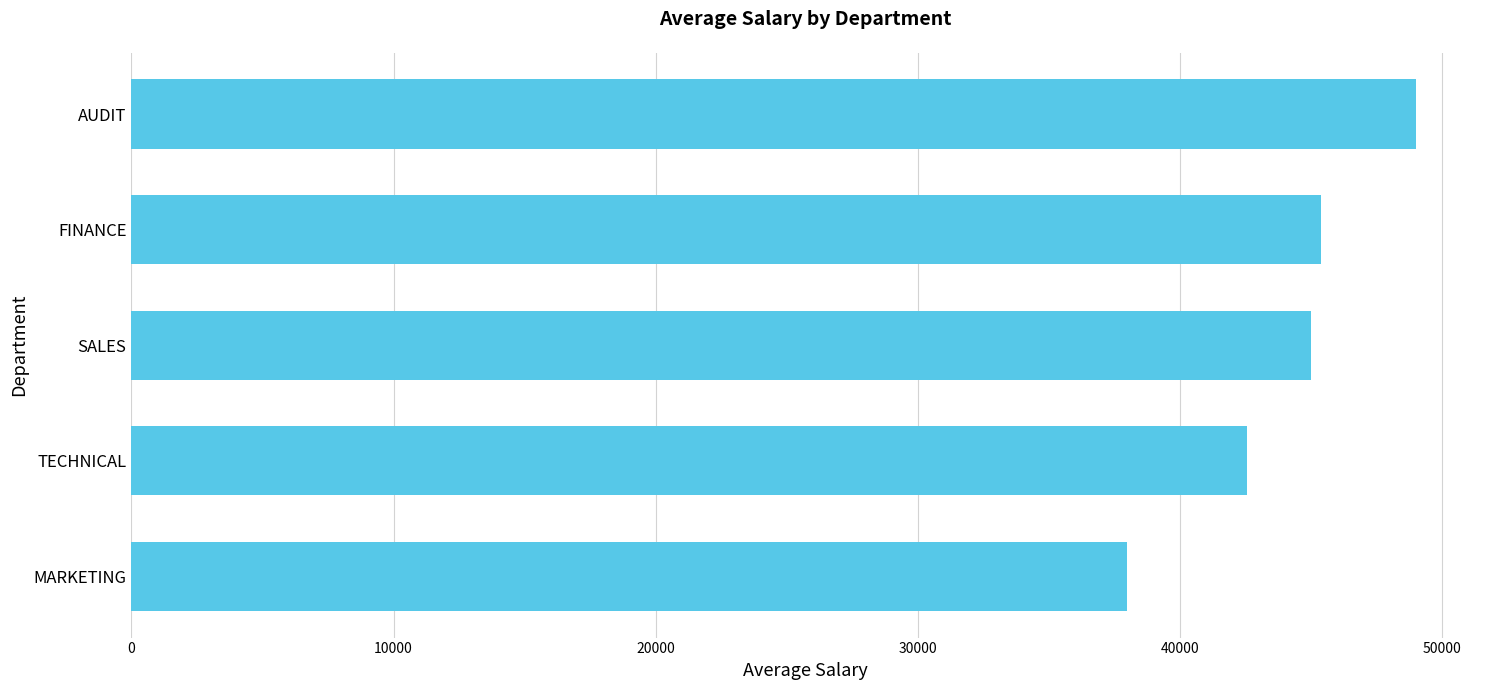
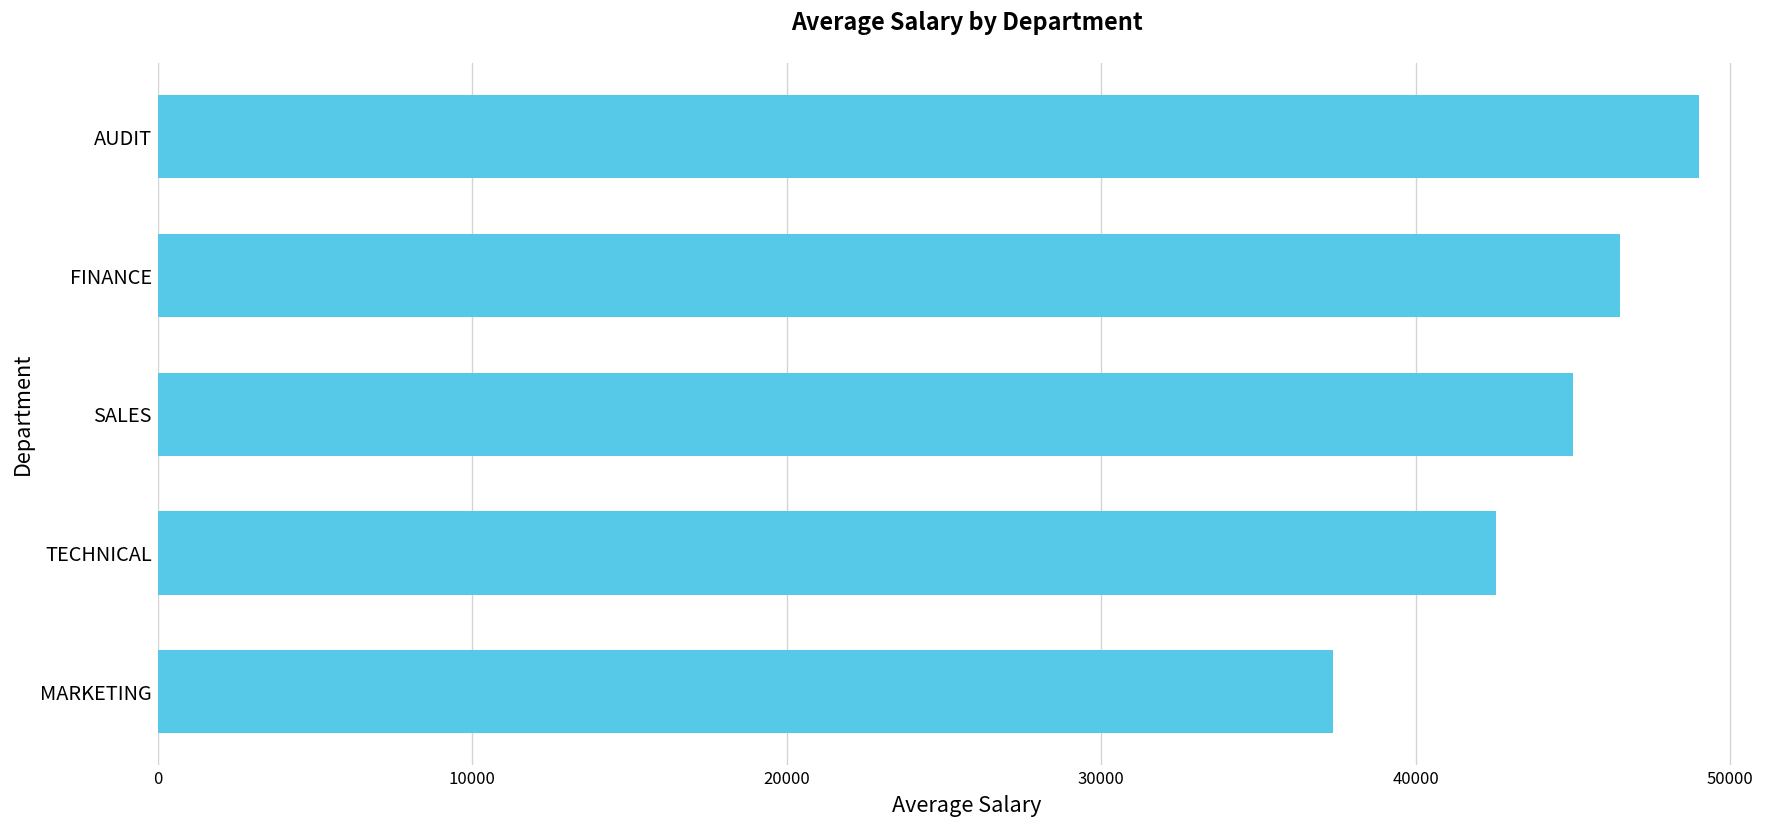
FINANCE: 45400 -> 46500
MARKETING: 38000 -> 37400
